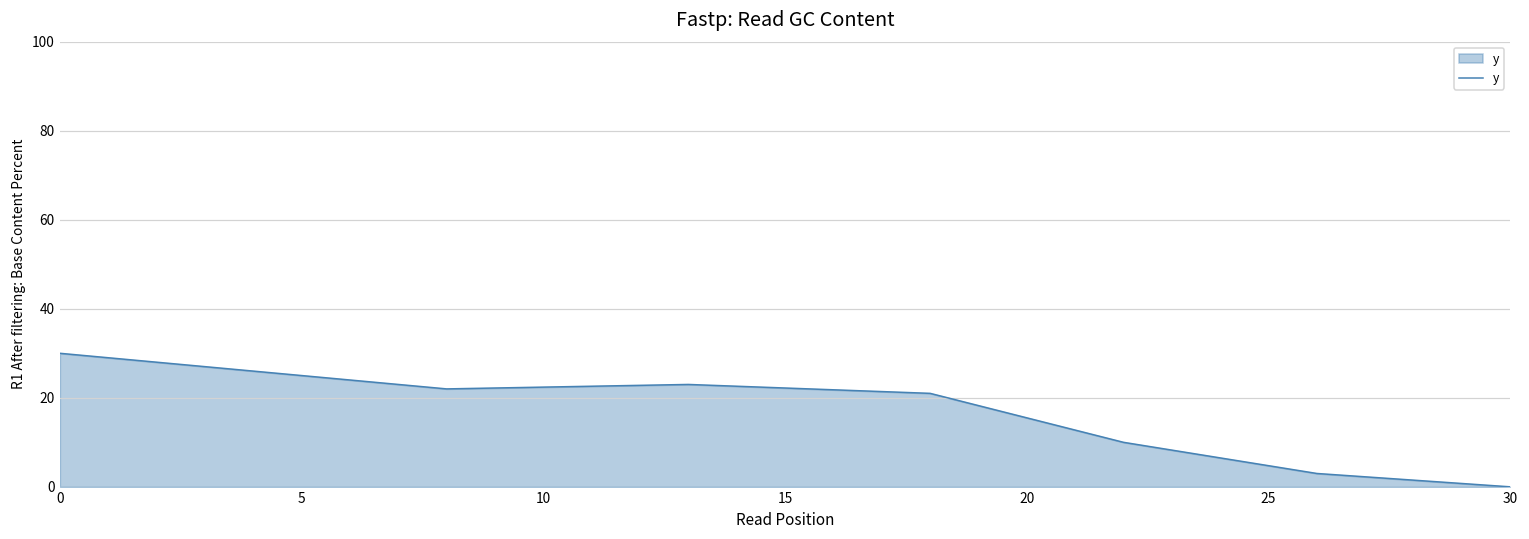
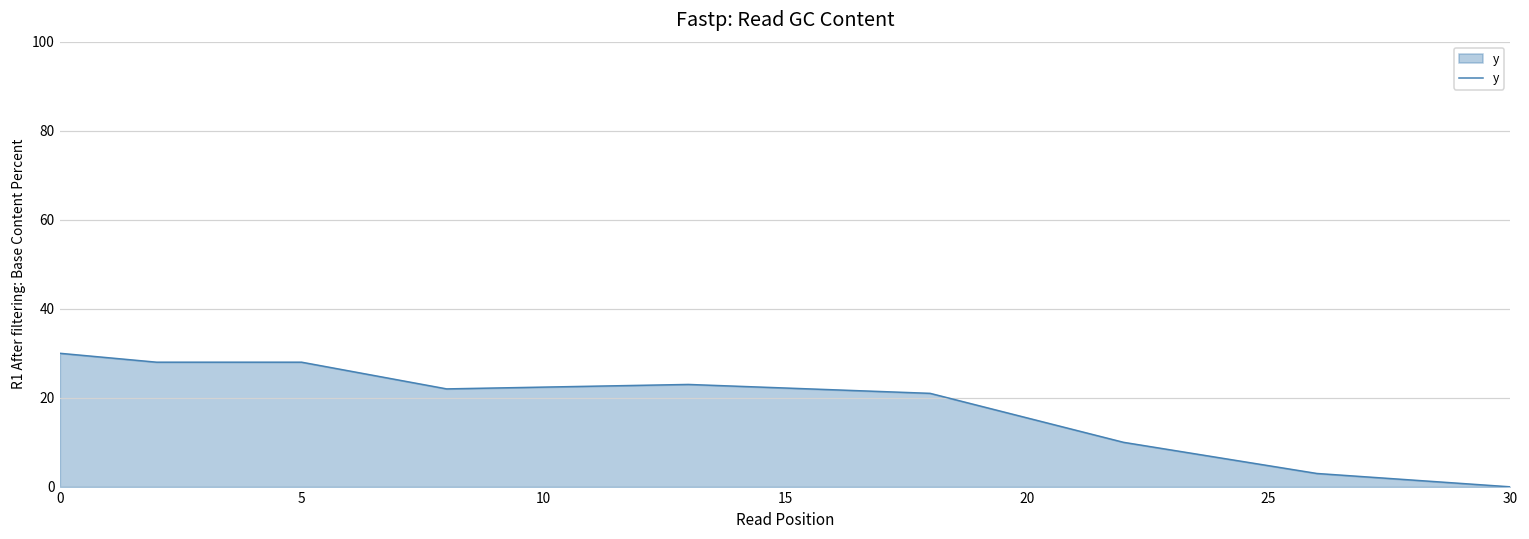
5: 25 -> 28
